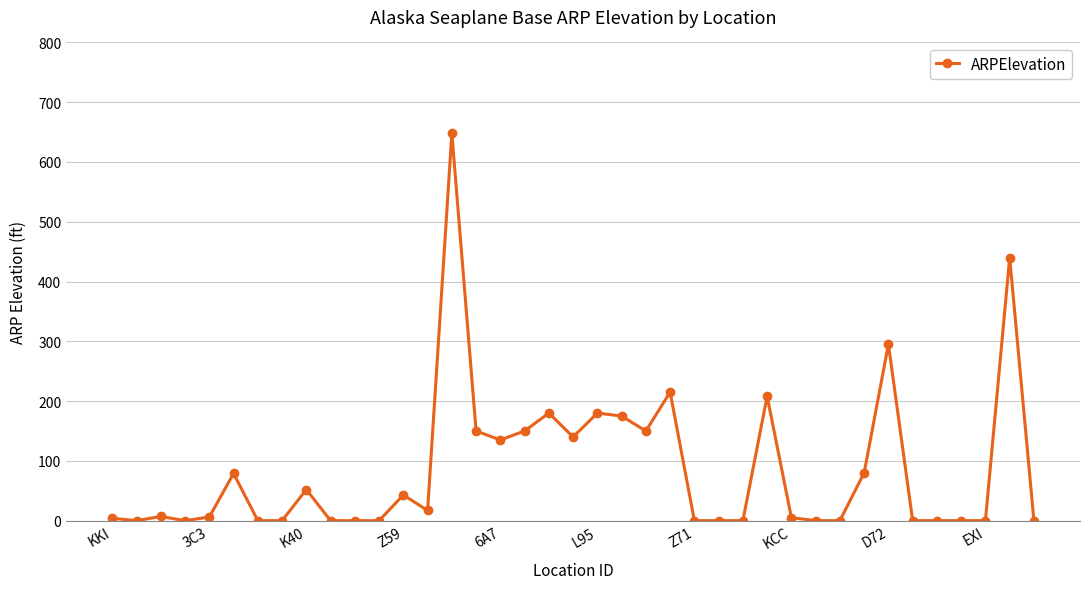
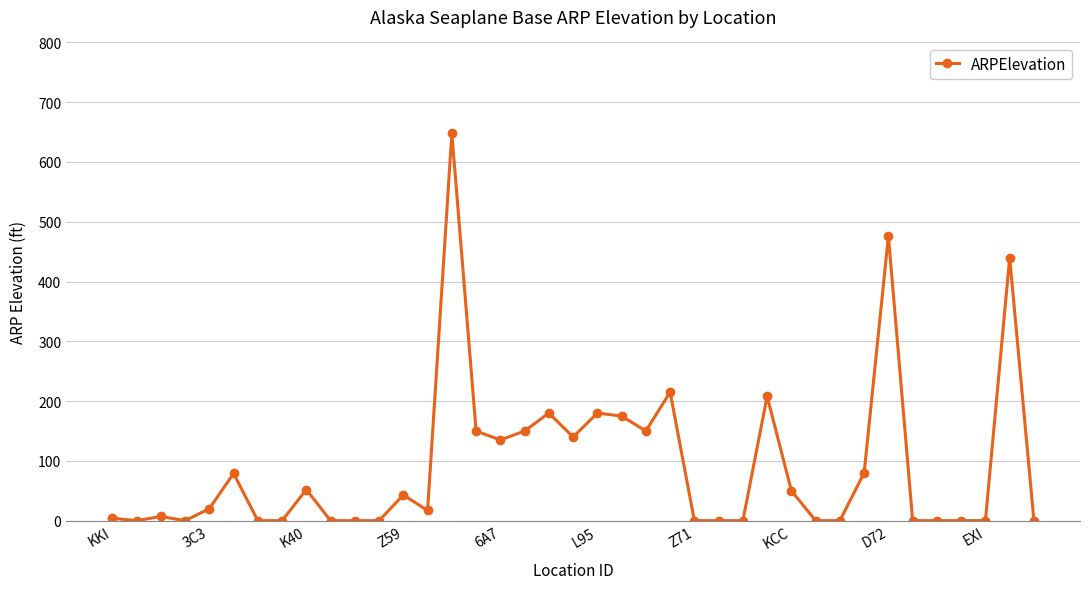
3C3: 10 -> 20
KCC: 10 -> 50
D72: 300 -> 480
